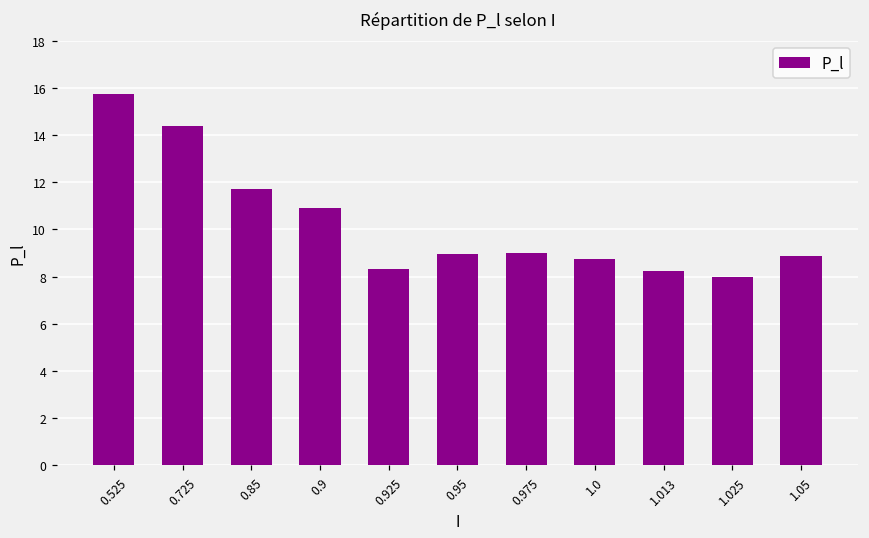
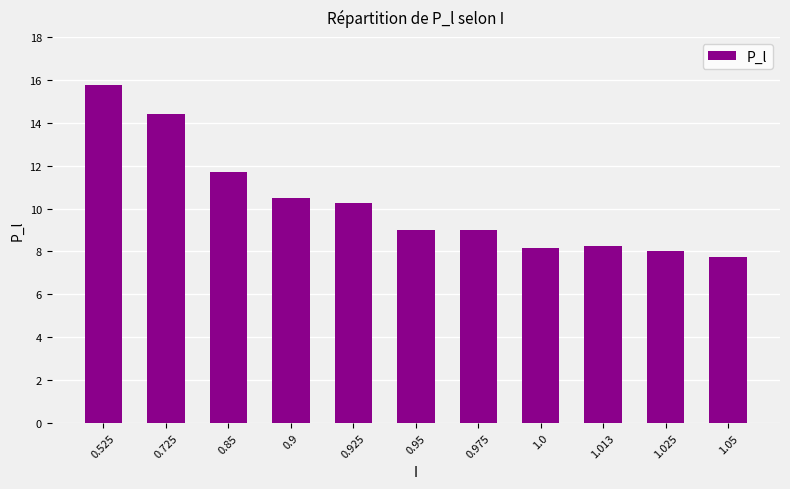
0.9: 10.9 -> 10.5
0.925: 8.3 -> 10.3
1.0: 8.8 -> 8.2
1.05: 8.9 -> 7.8
